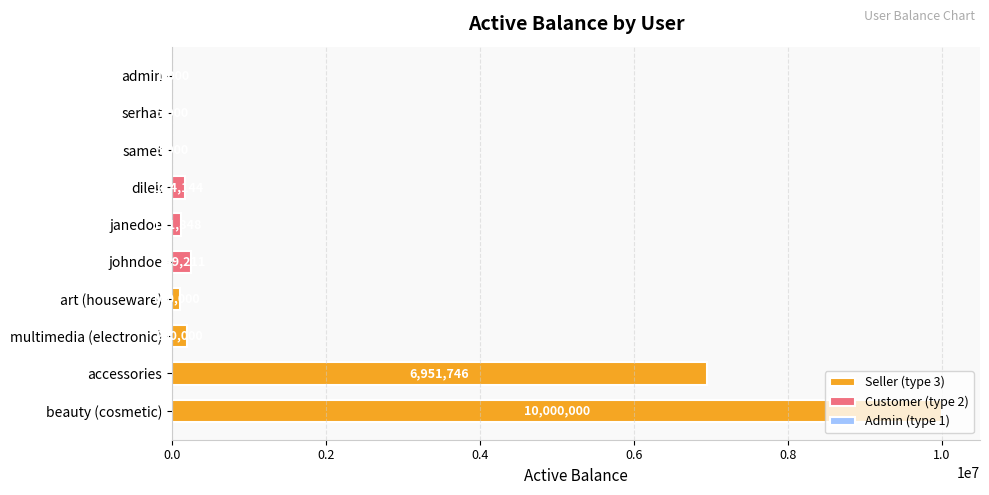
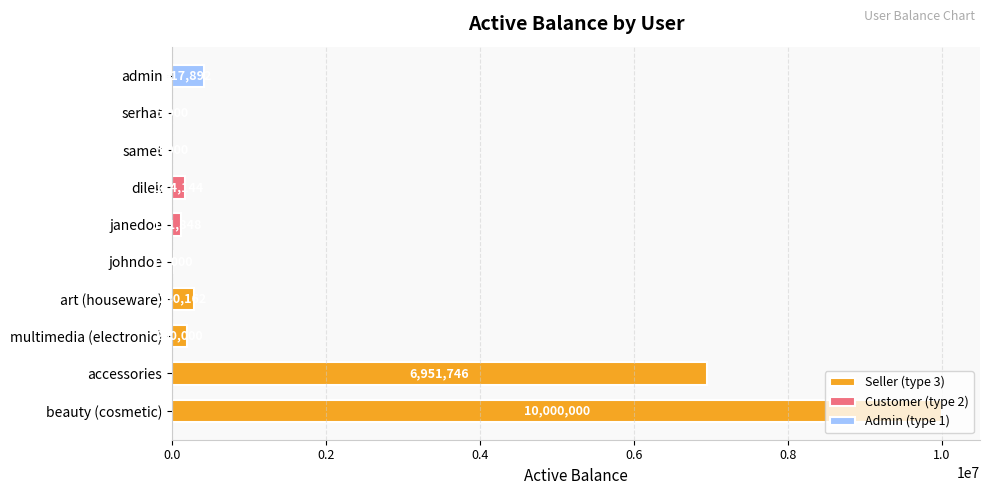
Admin (type 1), admin: 0 -> 400000
Customer (type 2), johndoe: 200000 -> 0
Seller (type 3), art (houseware): 100000 -> 300000
